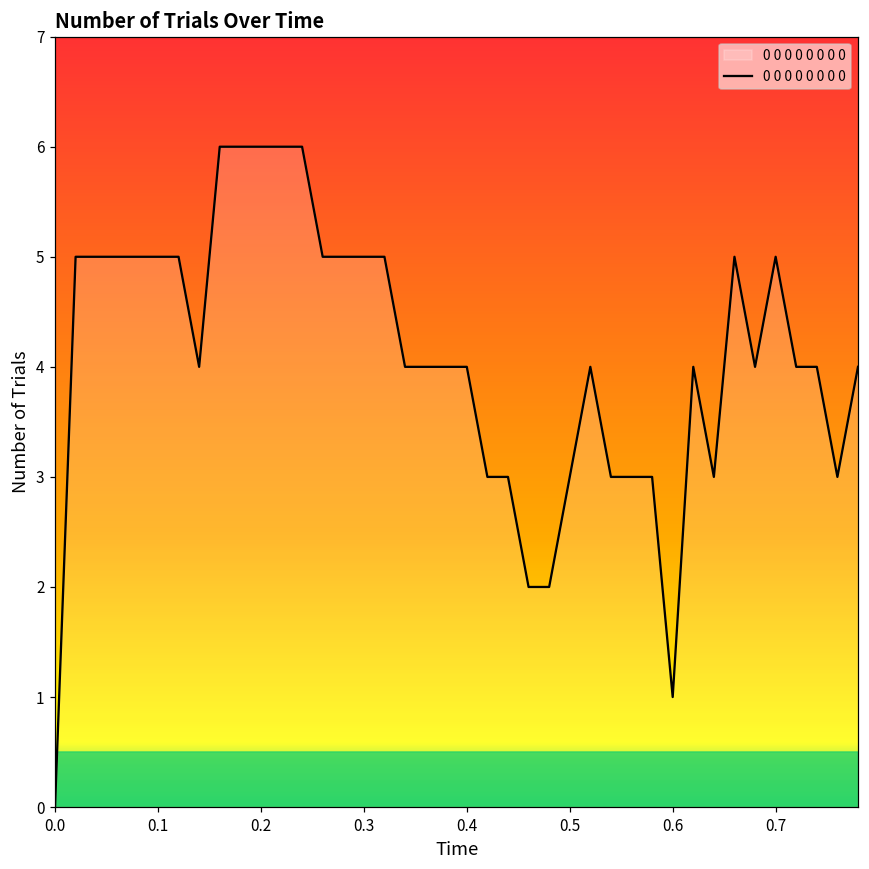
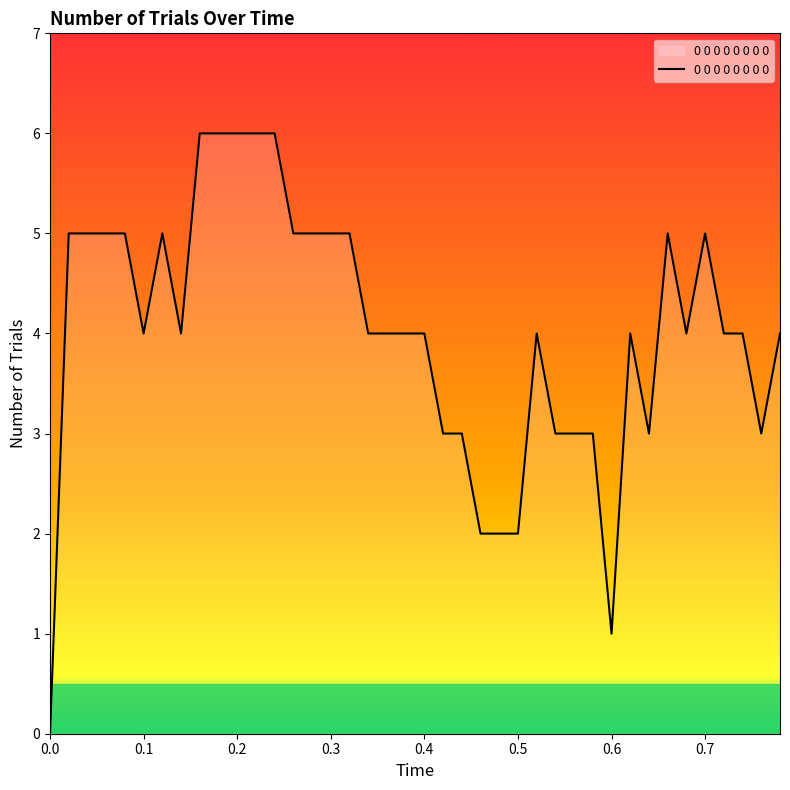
0.1: 5 -> 4
0.5: 3 -> 2
